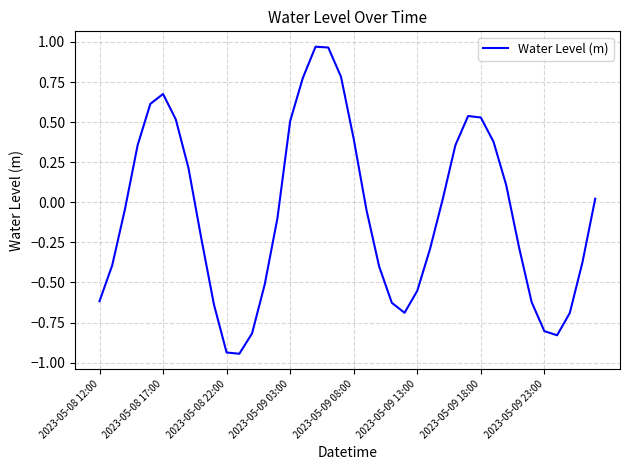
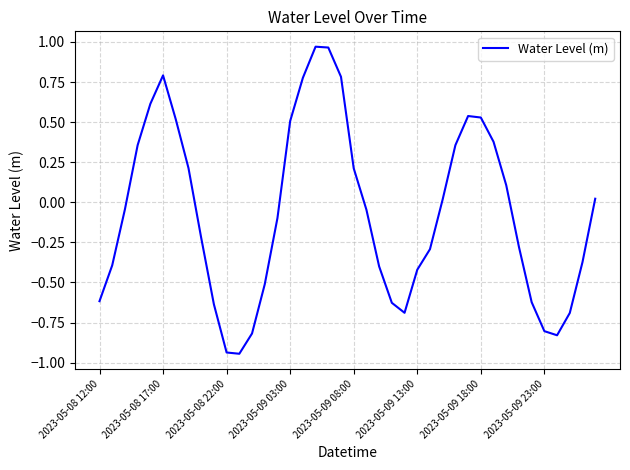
2023-05-08 17:00: 0.68 -> 0.79
2023-05-09 08:00: 0.40 -> 0.21
2023-05-09 13:00: -0.55 -> -0.42
